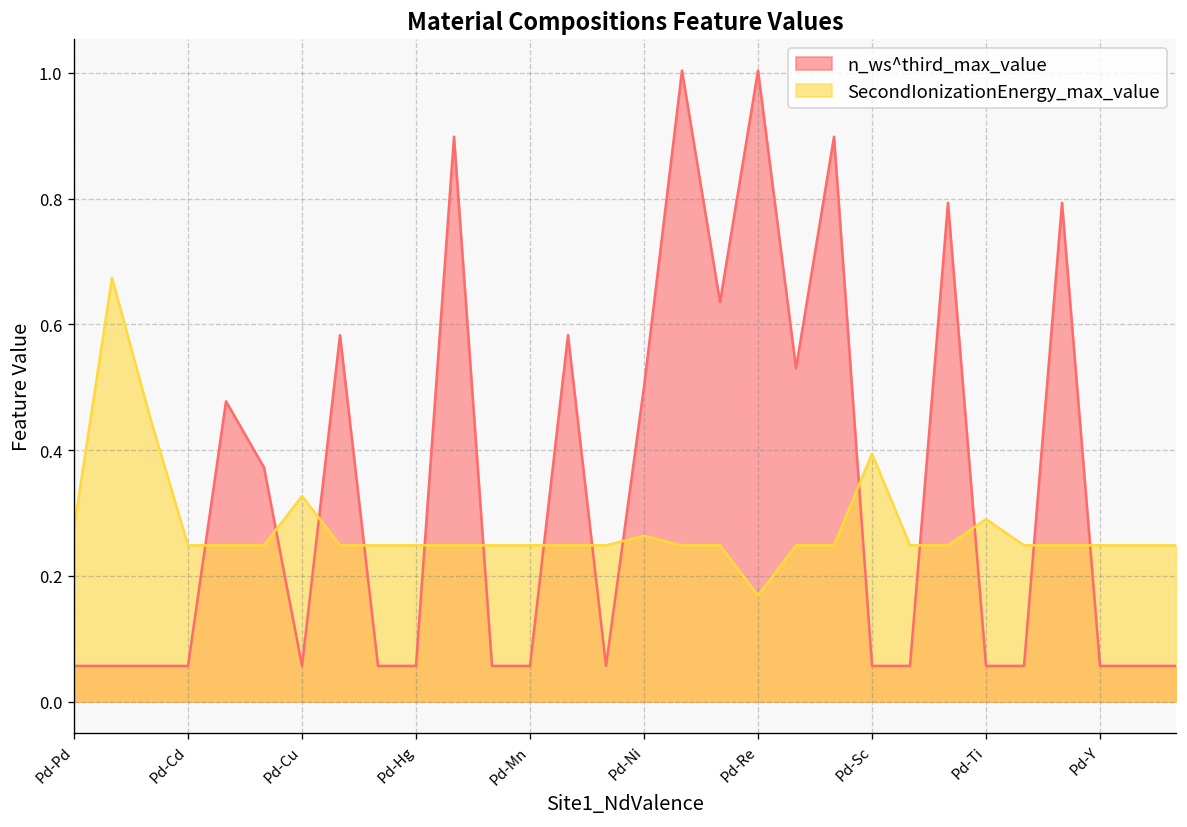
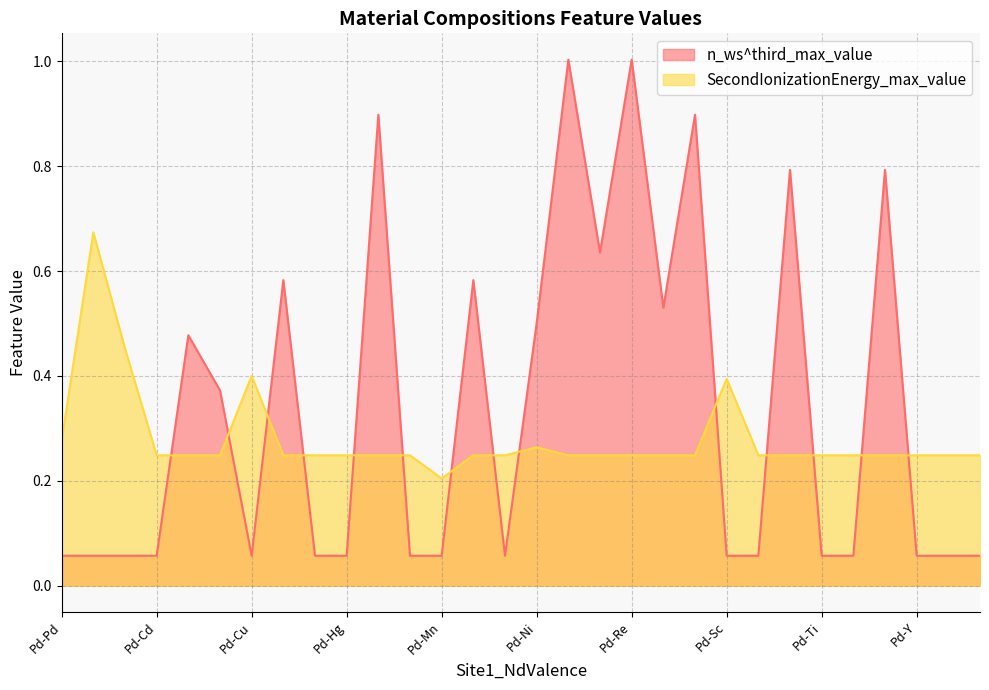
SecondIonizationEnergy_max_value, Pd-Cu: 0.33 -> 0.40
SecondIonizationEnergy_max_value, Pd-Mn: 0.25 -> 0.20
SecondIonizationEnergy_max_value, Pd-Re: 0.17 -> 0.25
SecondIonizationEnergy_max_value, Pd-Ti: 0.29 -> 0.25
